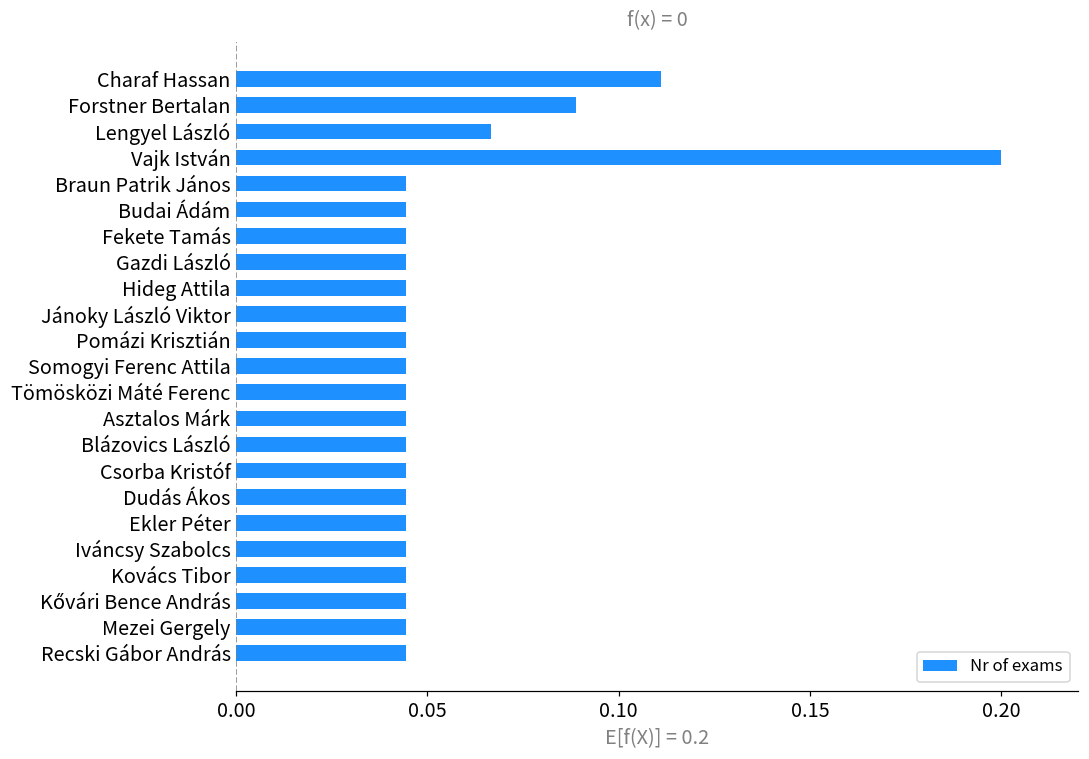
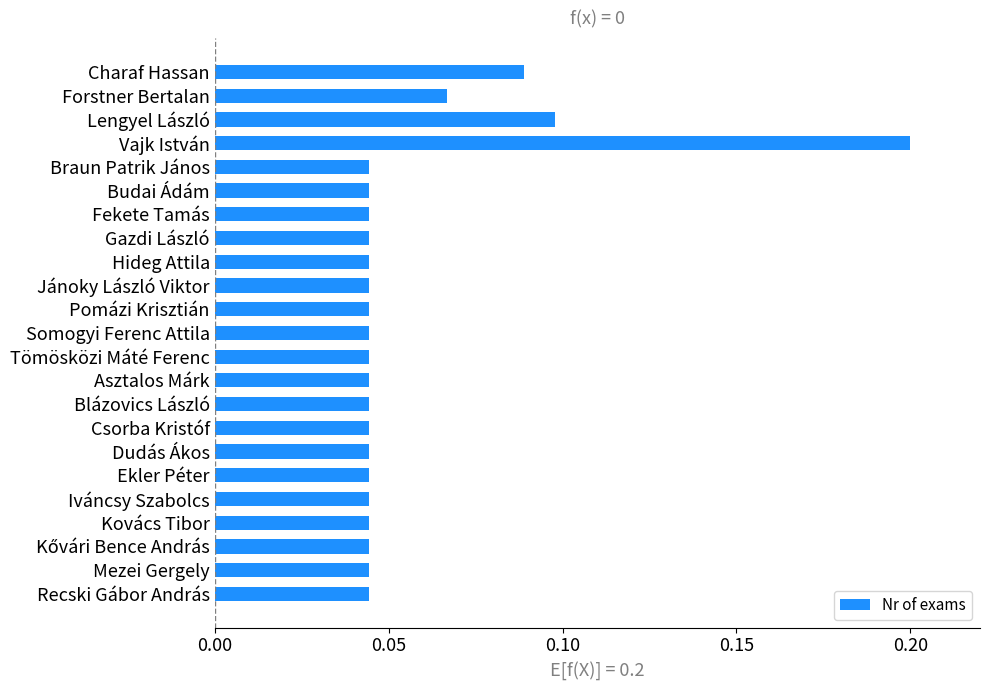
Charaf Hassan: 0.111 -> 0.089
Forstner Bertalan: 0.089 -> 0.067
Lengyel László: 0.067 -> 0.098
